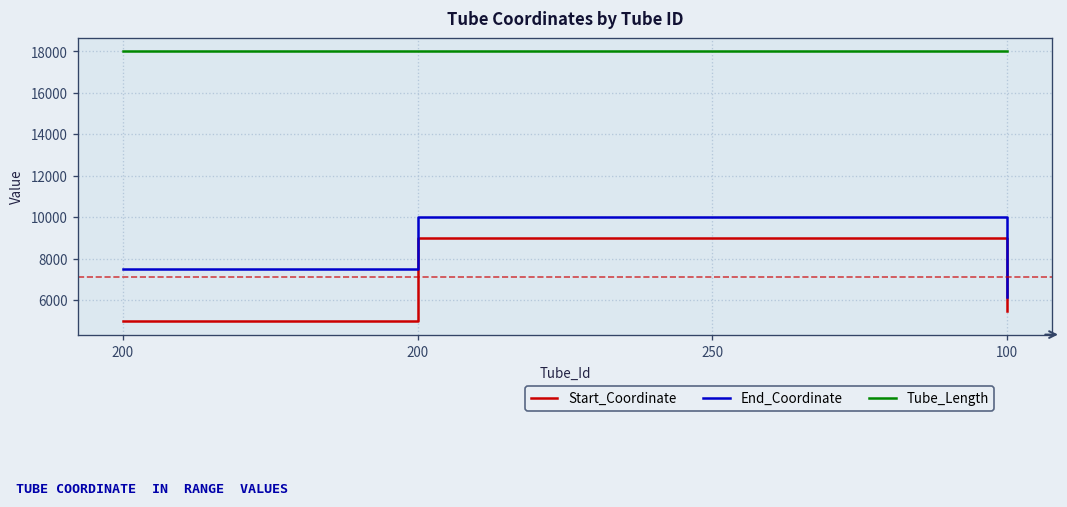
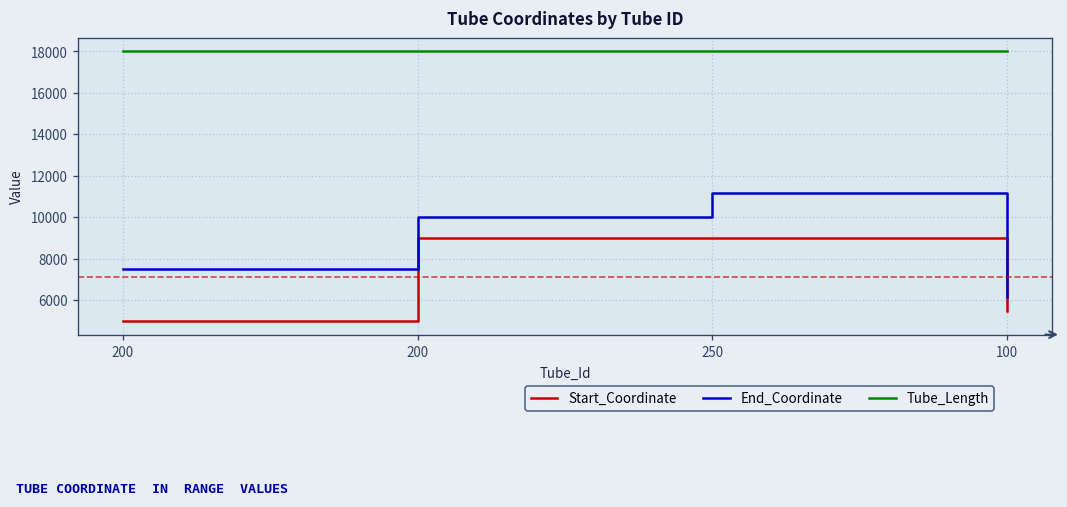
End_Coordinate, 250: 10000 -> 11200
